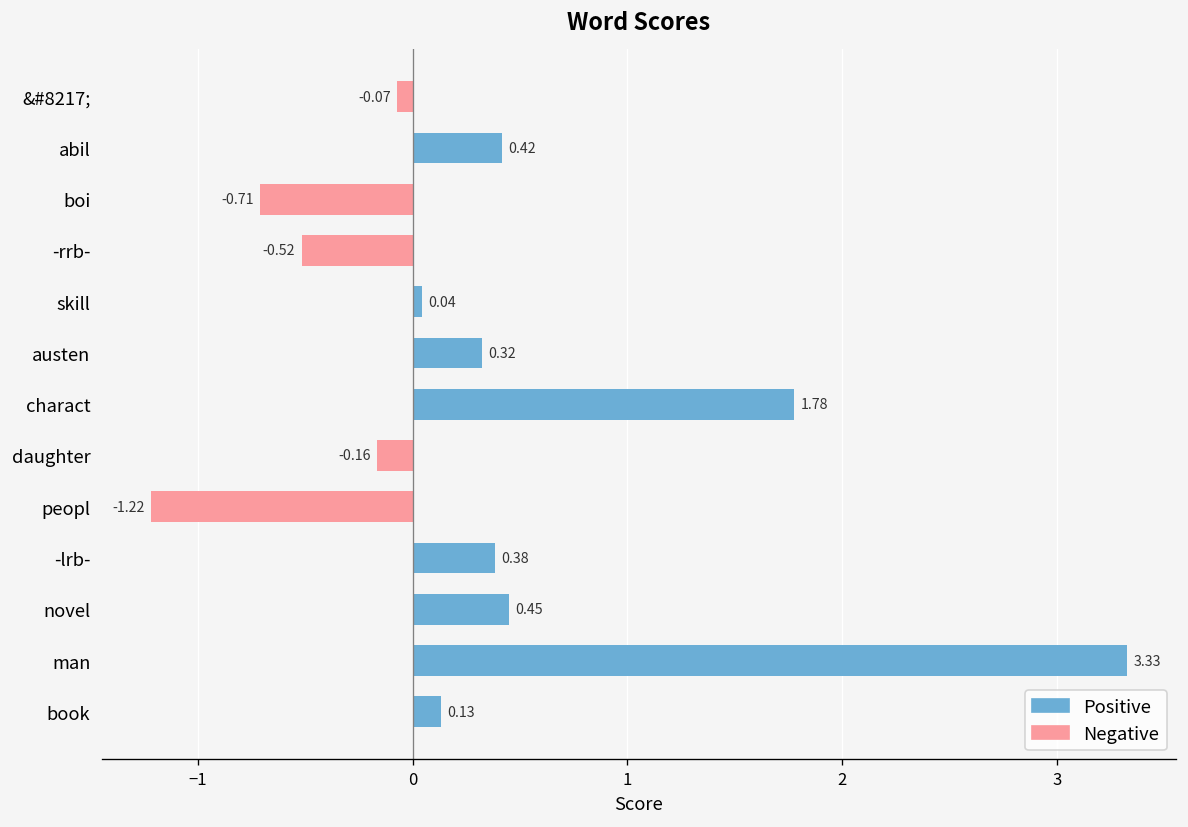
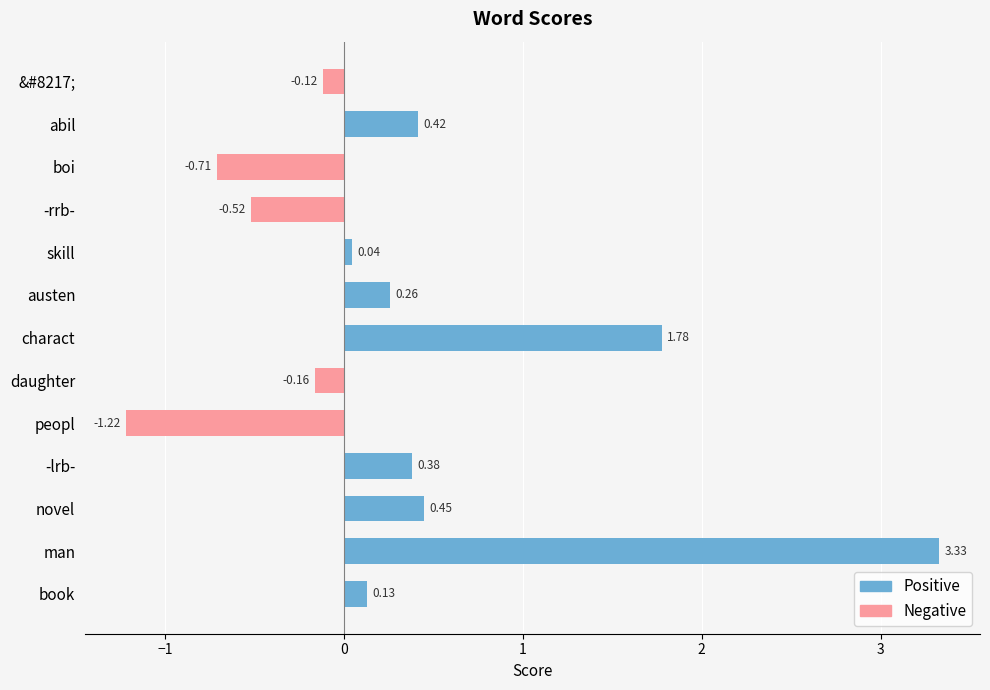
&#8217;: -0.07 -> -0.12
austen: 0.32 -> 0.26
